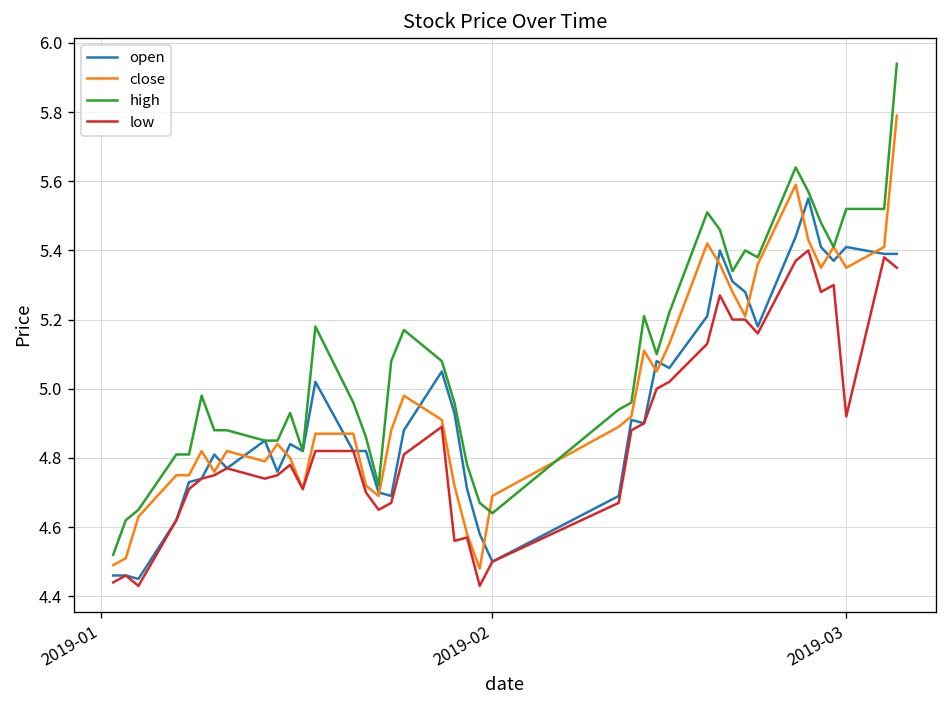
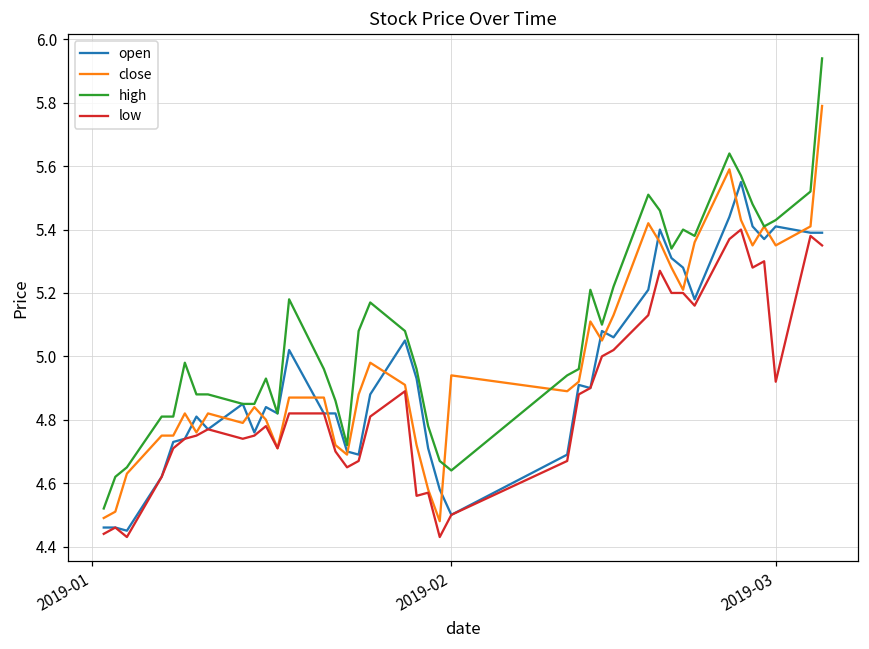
close, 2019-02: 4.69 -> 4.94
high, 2019-03: 5.52 -> 5.43
